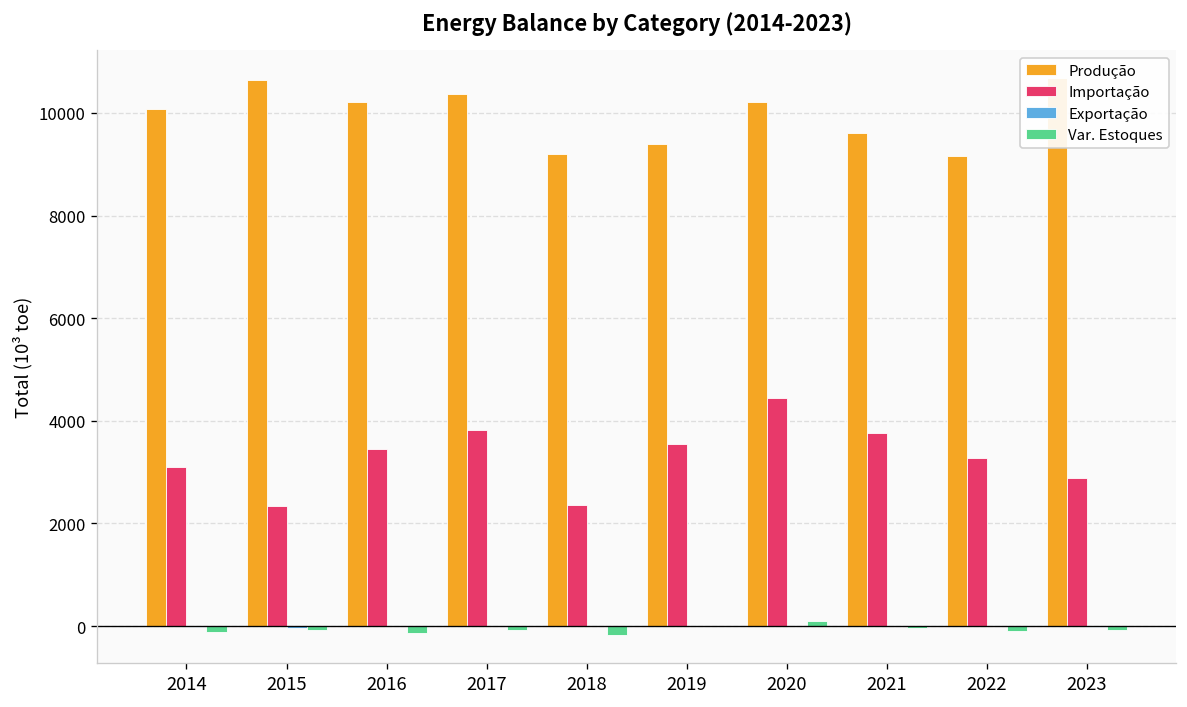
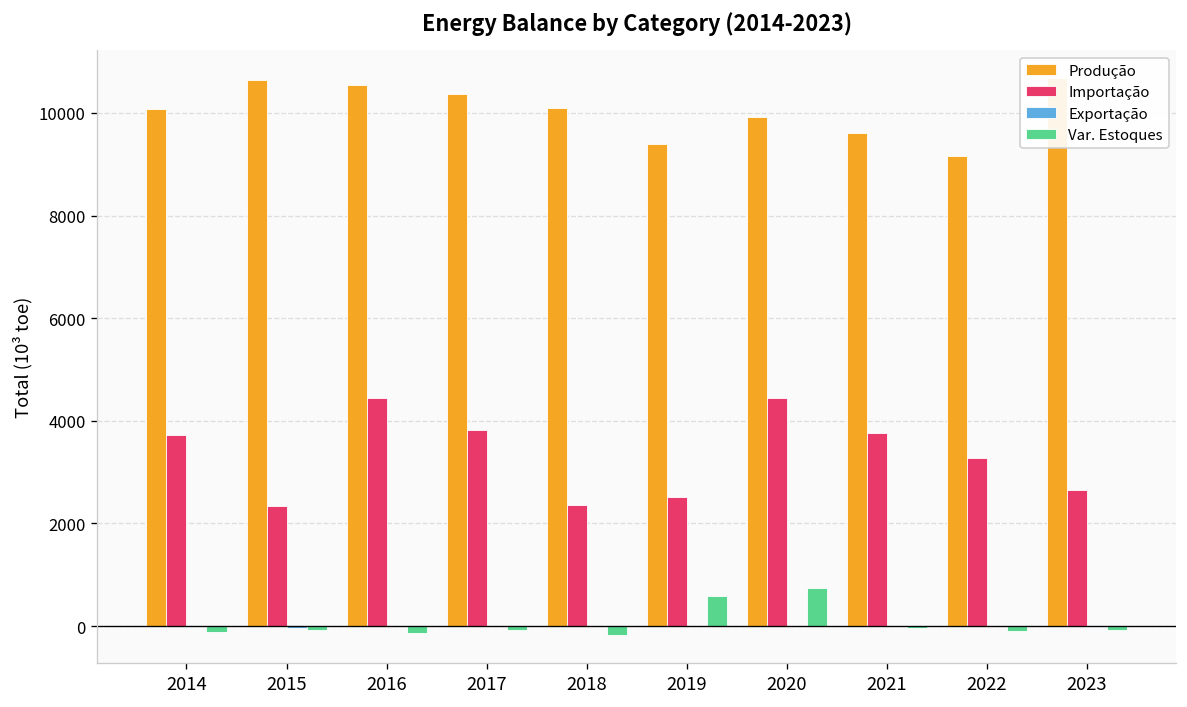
Importação, 2014: 3100 -> 3700
Produção, 2016: 10200 -> 10600
Importação, 2016: 3500 -> 4400
Produção, 2018: 9200 -> 10100
Importação, 2019: 3600 -> 2500
Var. Estoques, 2019: 0 -> 600
Produção, 2020: 10200 -> 9900
Var. Estoques, 2020: 100 -> 700
Importação, 2023: 2900 -> 2700
